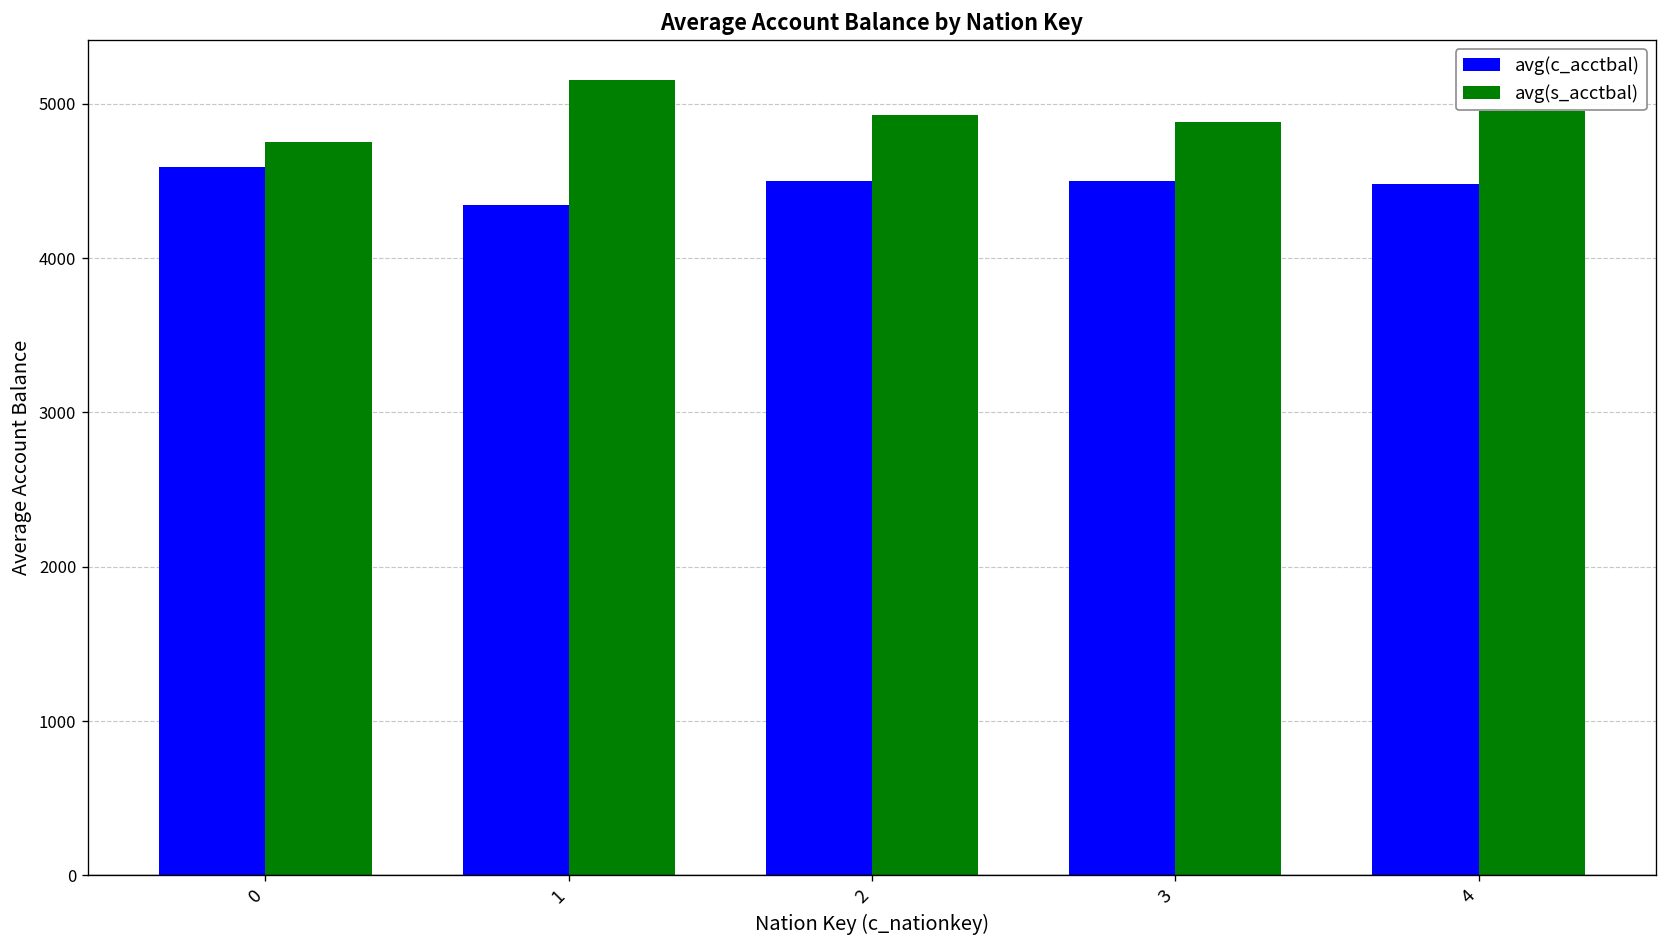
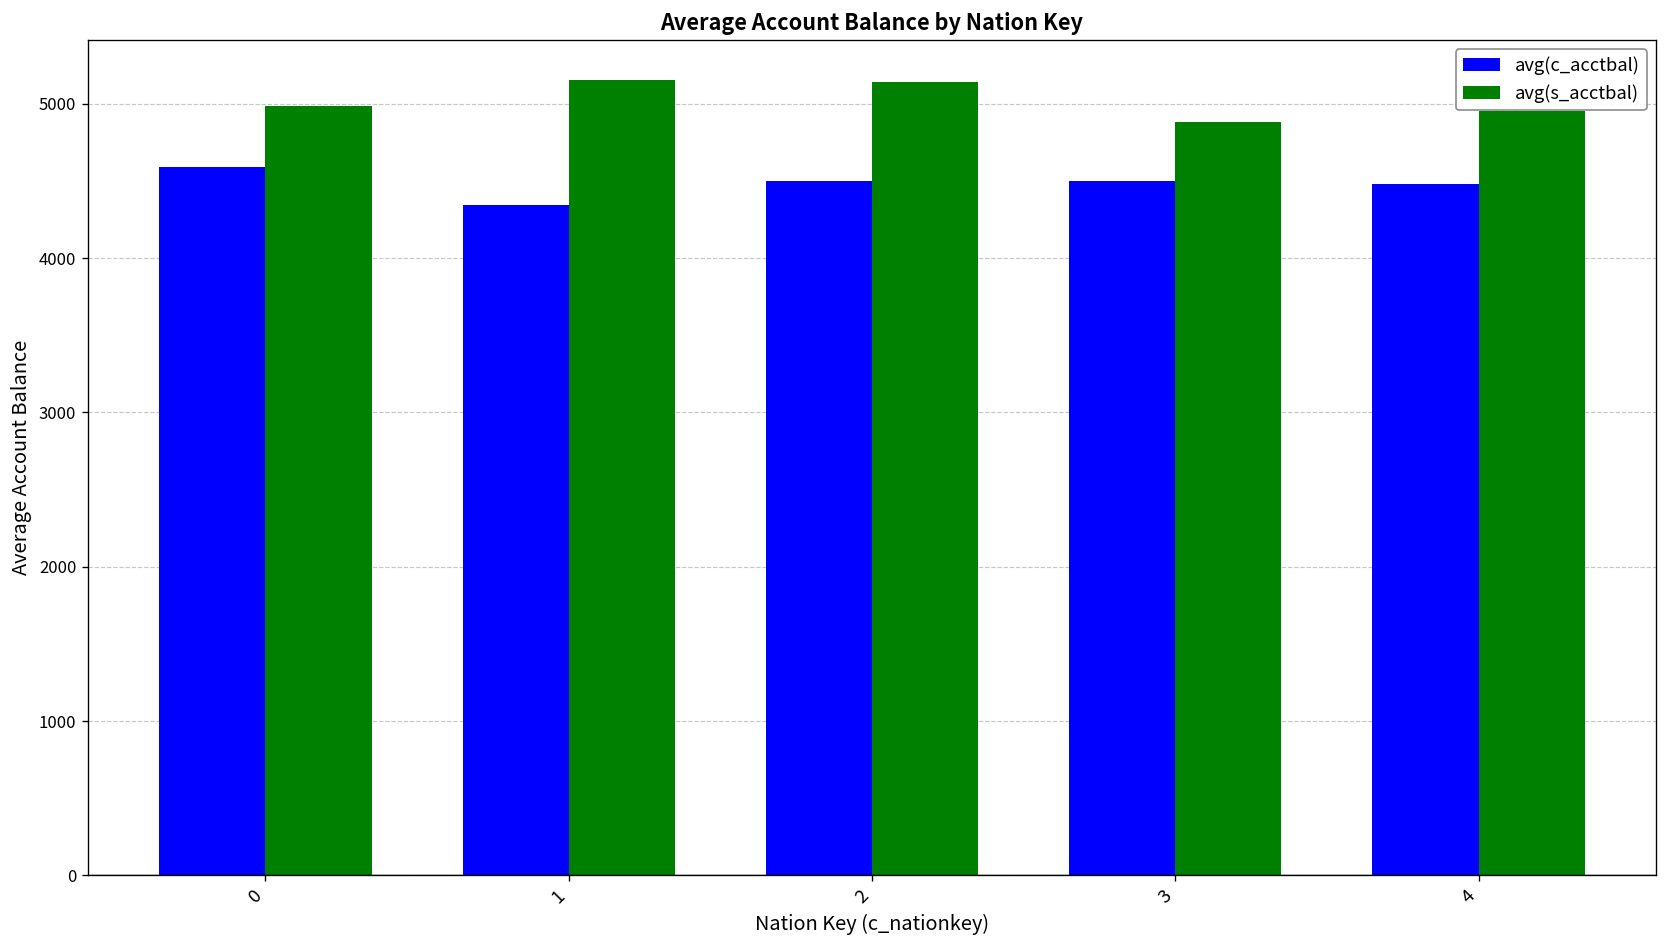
avg(s_acctbal), 0: 4750 -> 4990
avg(s_acctbal), 2: 4930 -> 5140
